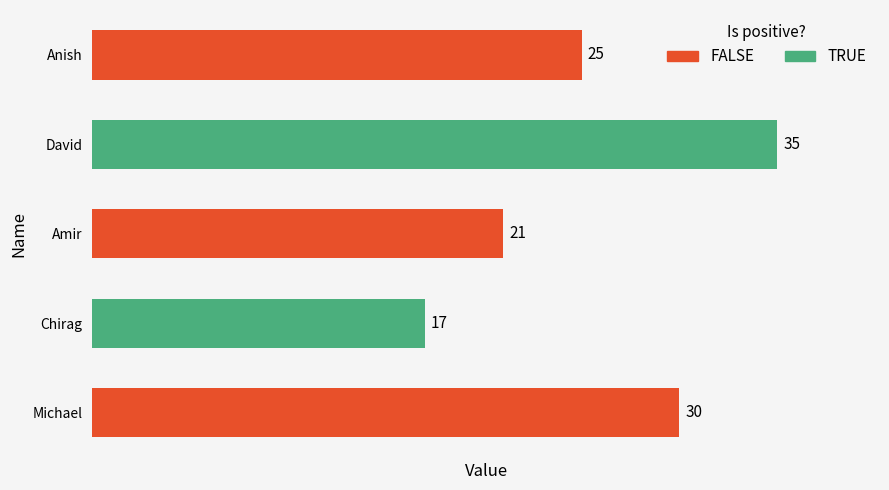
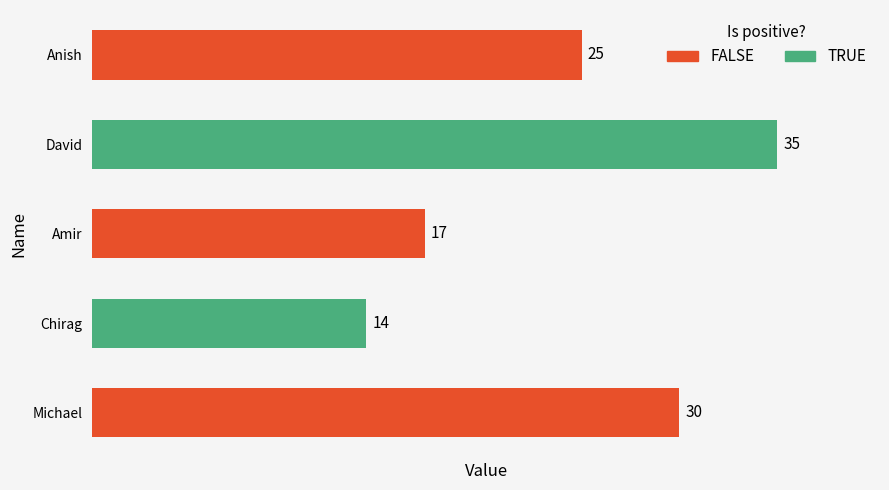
Amir: 21 -> 17
Chirag: 17 -> 14
